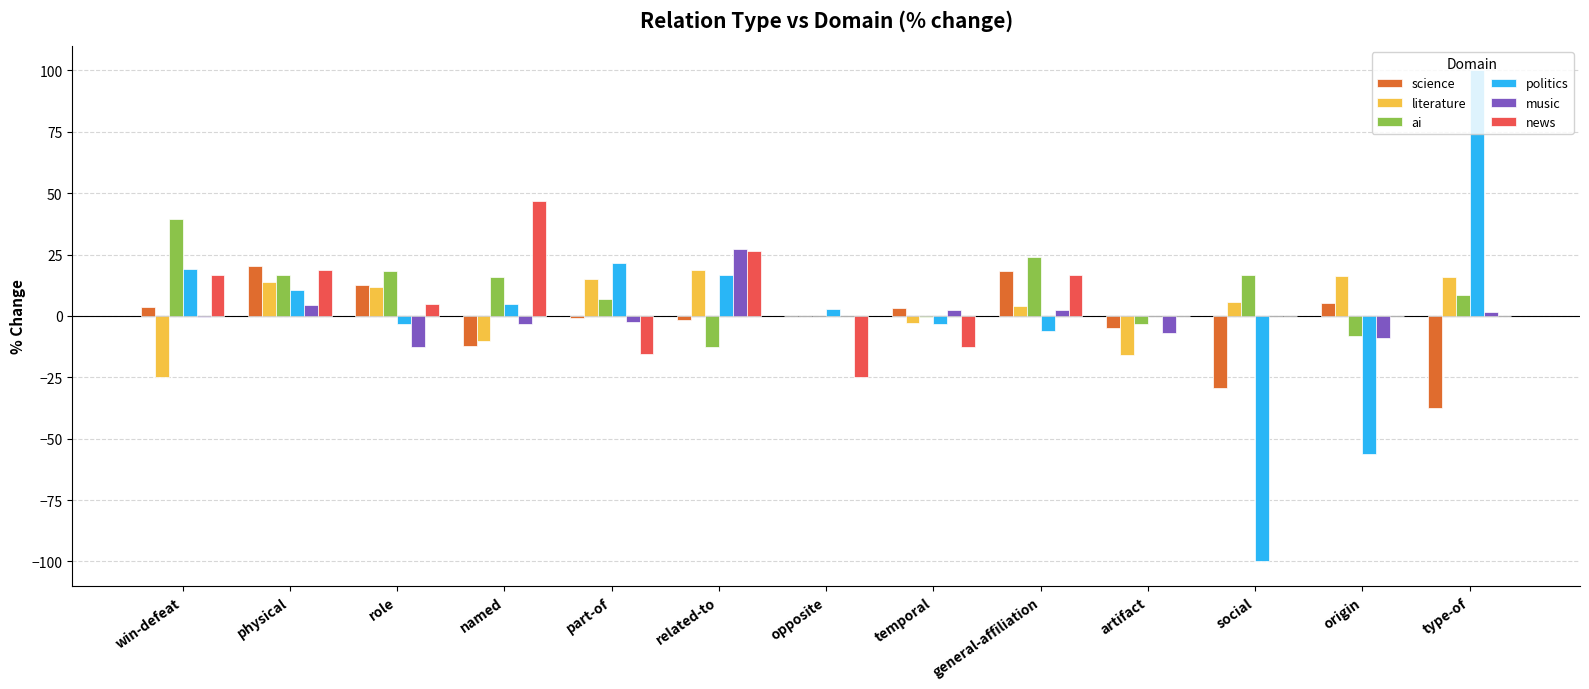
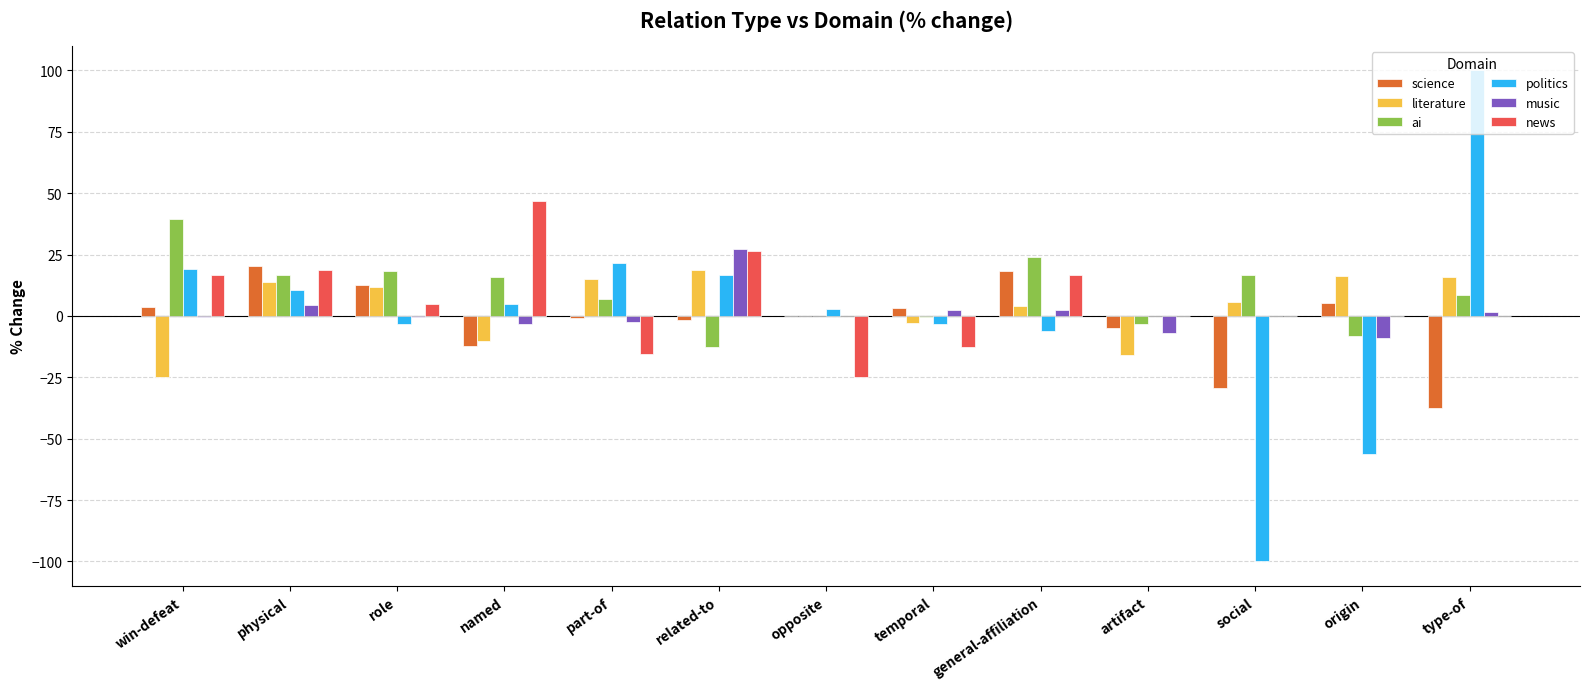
music, role: -13 -> 0
